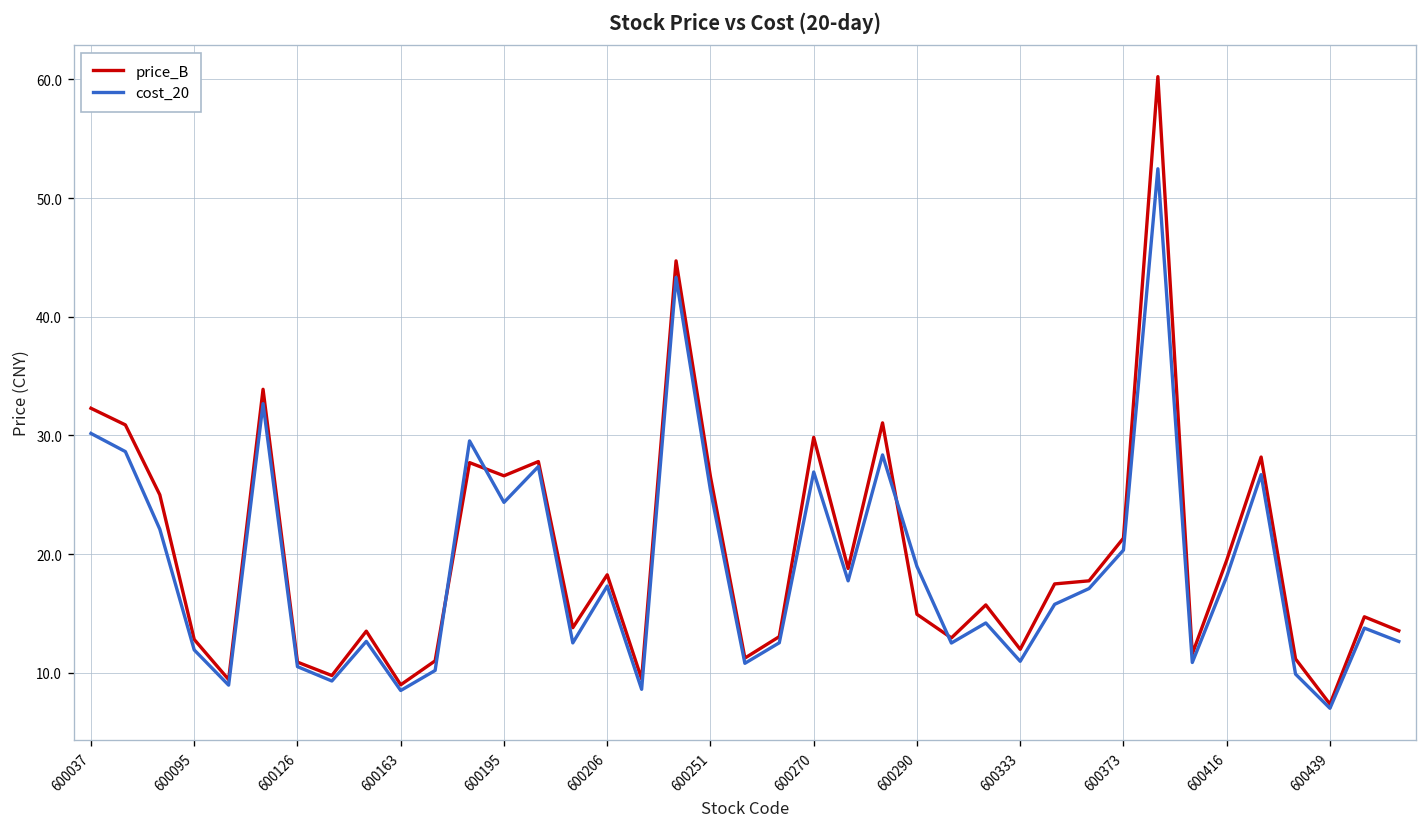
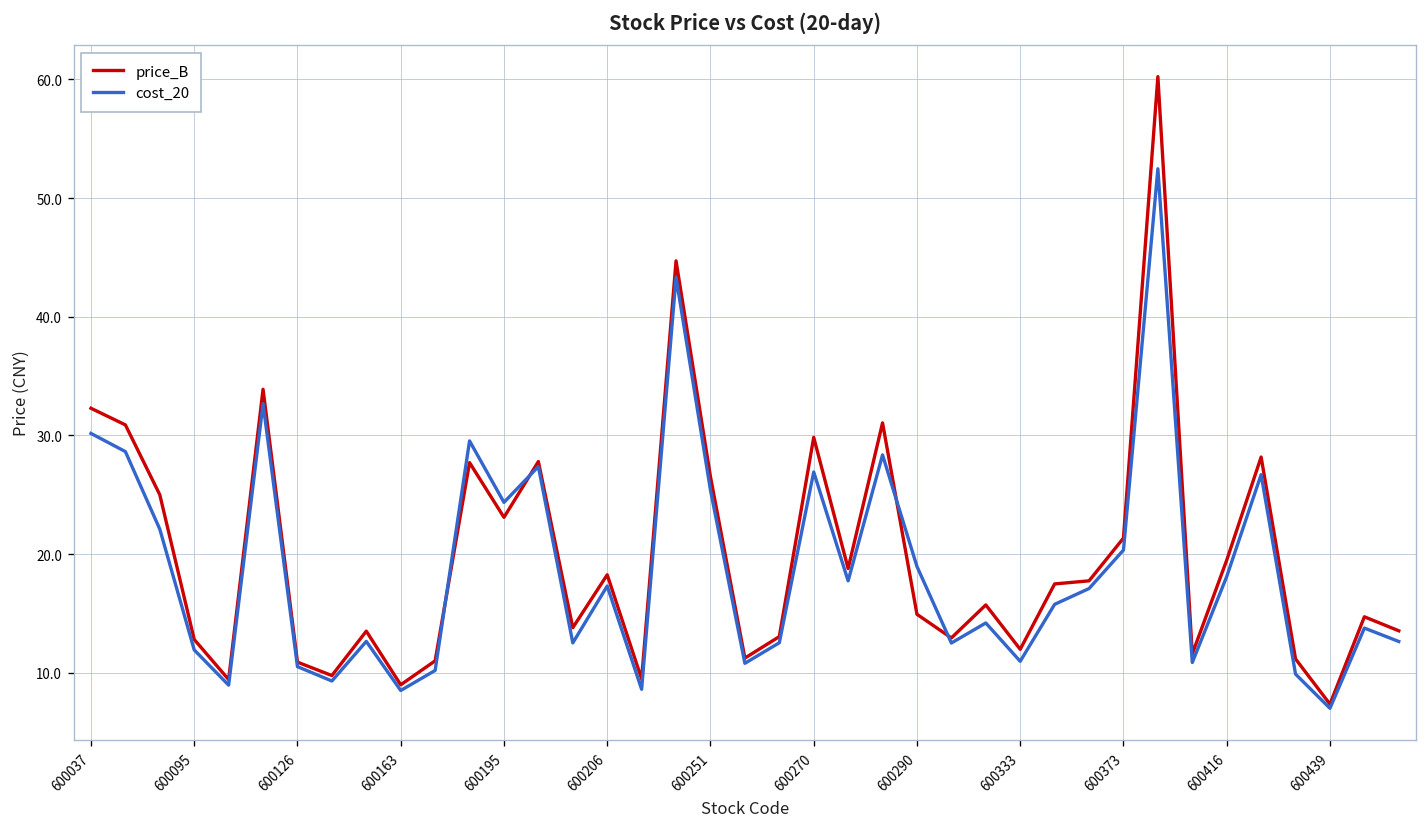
price_B, 600195: 27 -> 23
